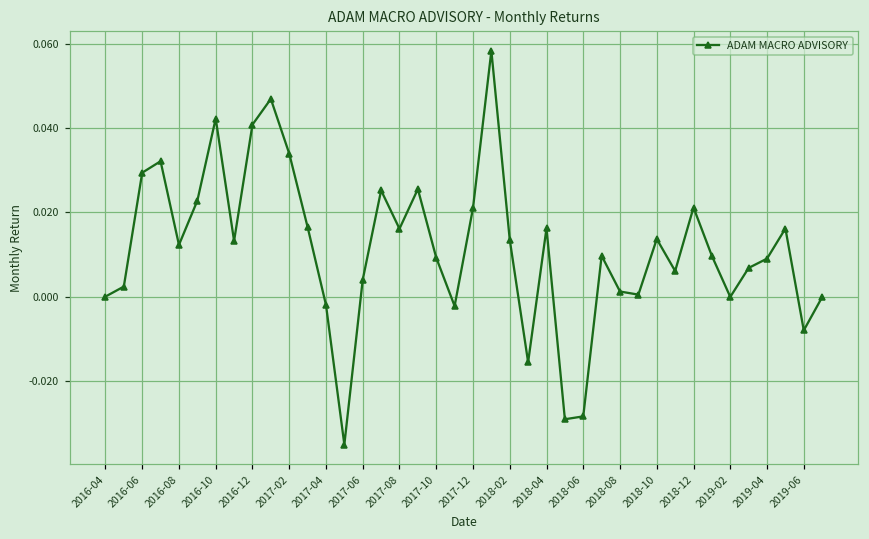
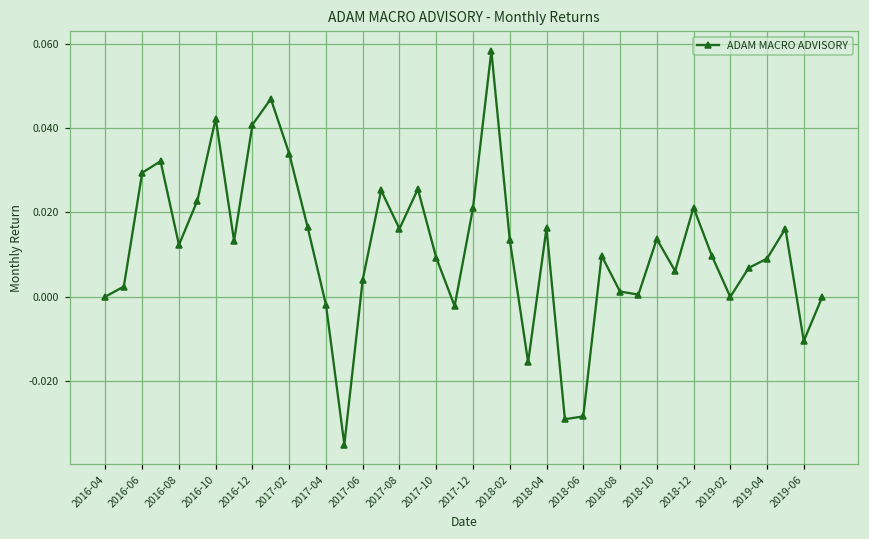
2019-06: -0.008 -> -0.011
